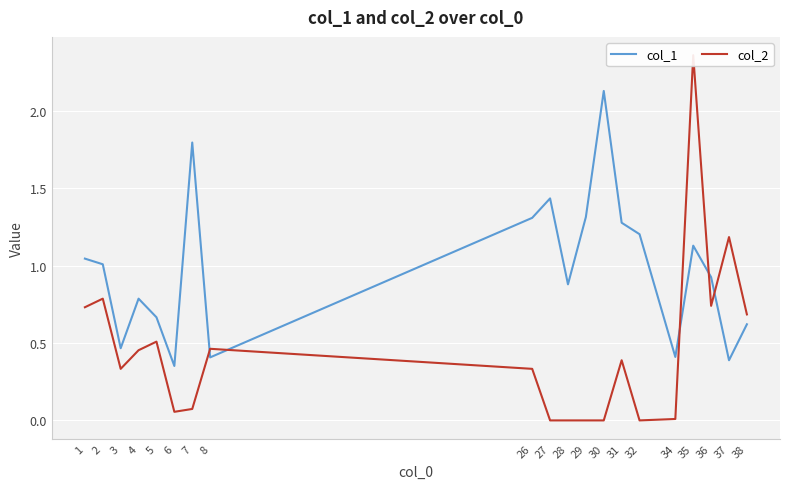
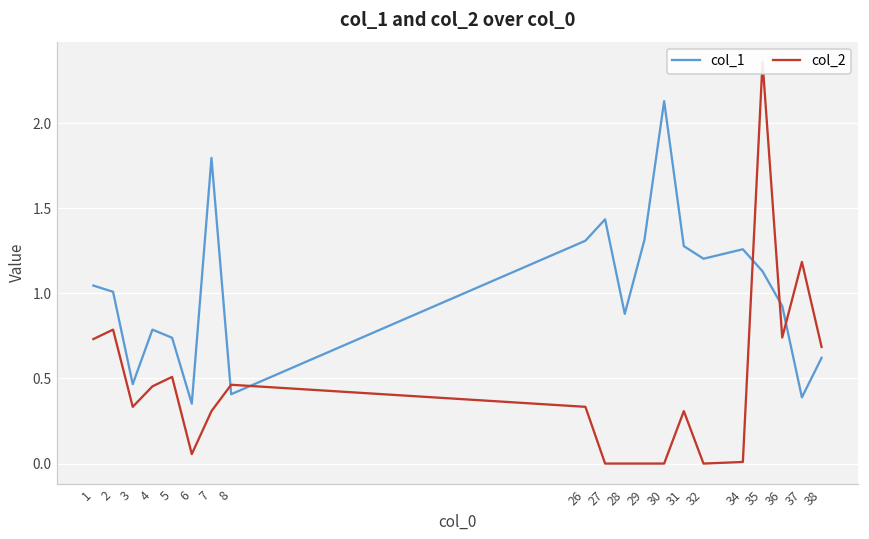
col_1, 5: 0.67 -> 0.74
col_2, 7: 0.07 -> 0.31
col_2, 31: 0.39 -> 0.31
col_1, 34: 0.41 -> 1.26
